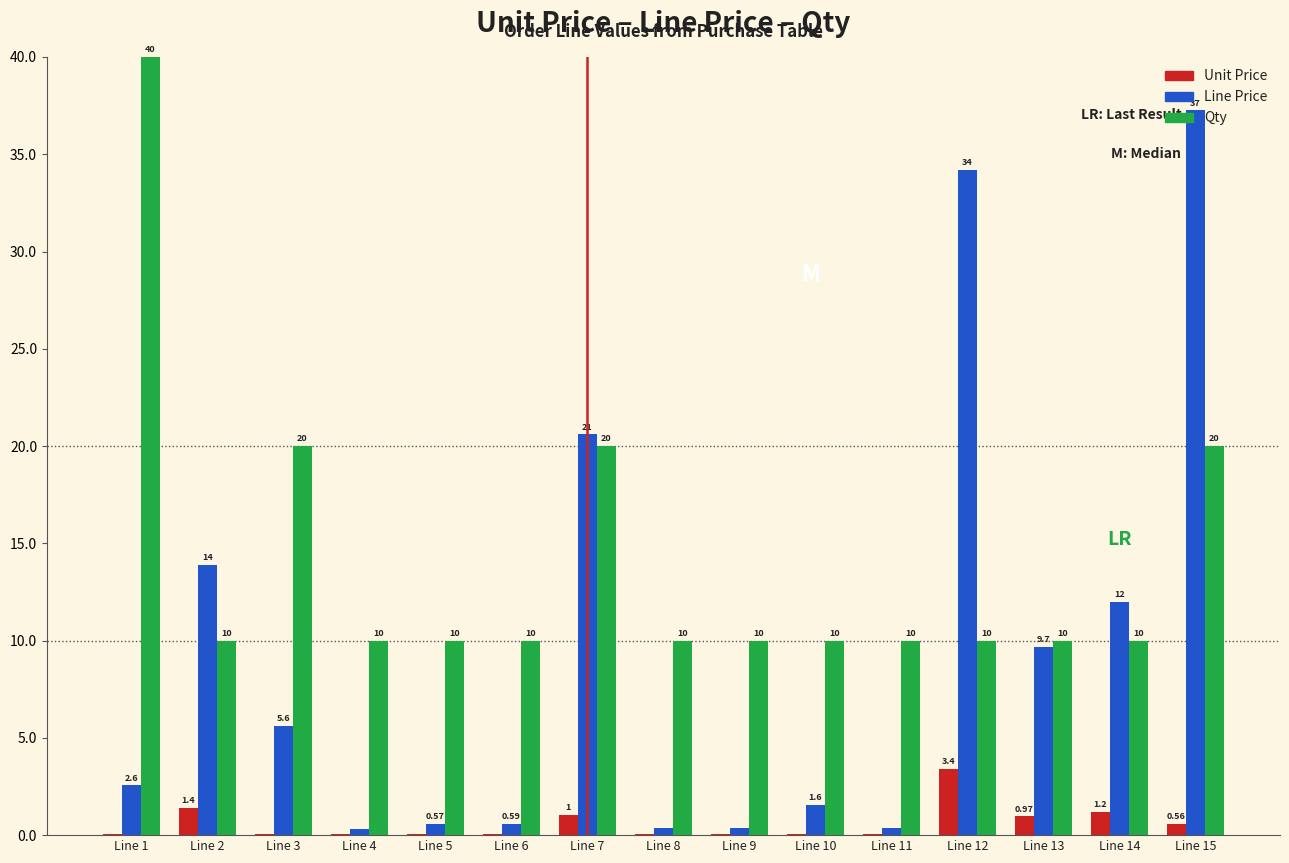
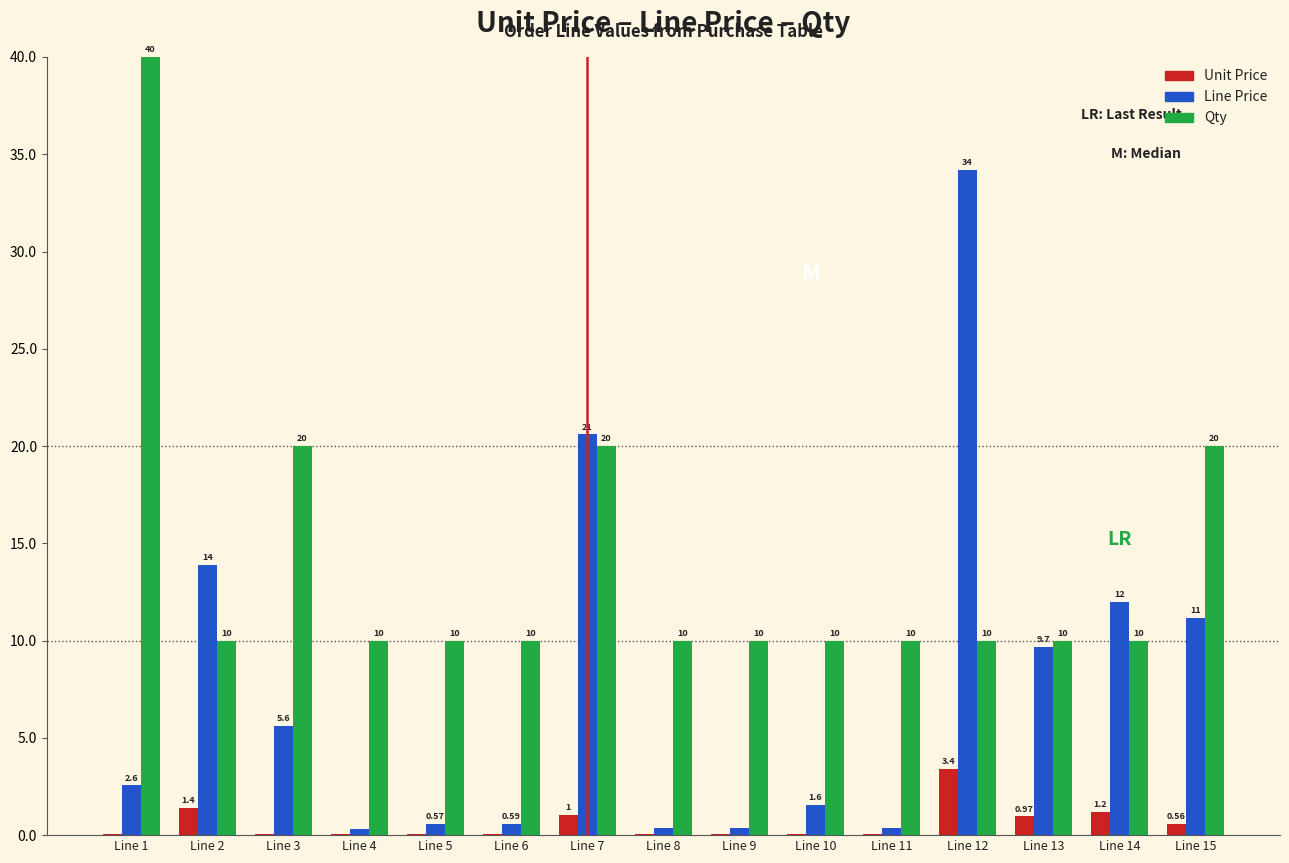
Line Price, Line 15: 37 -> 11
